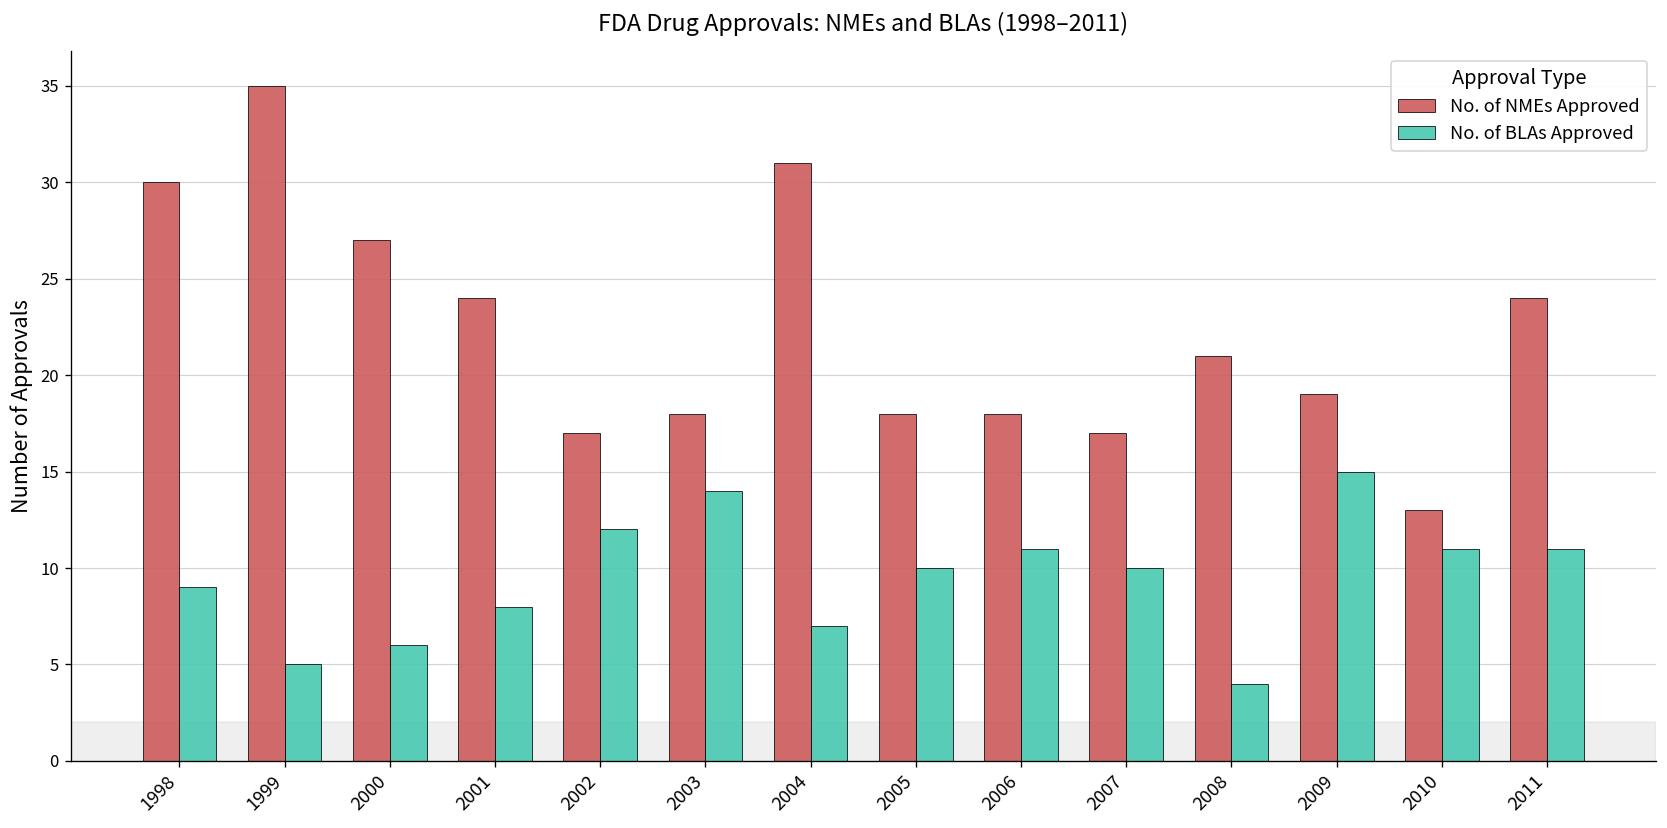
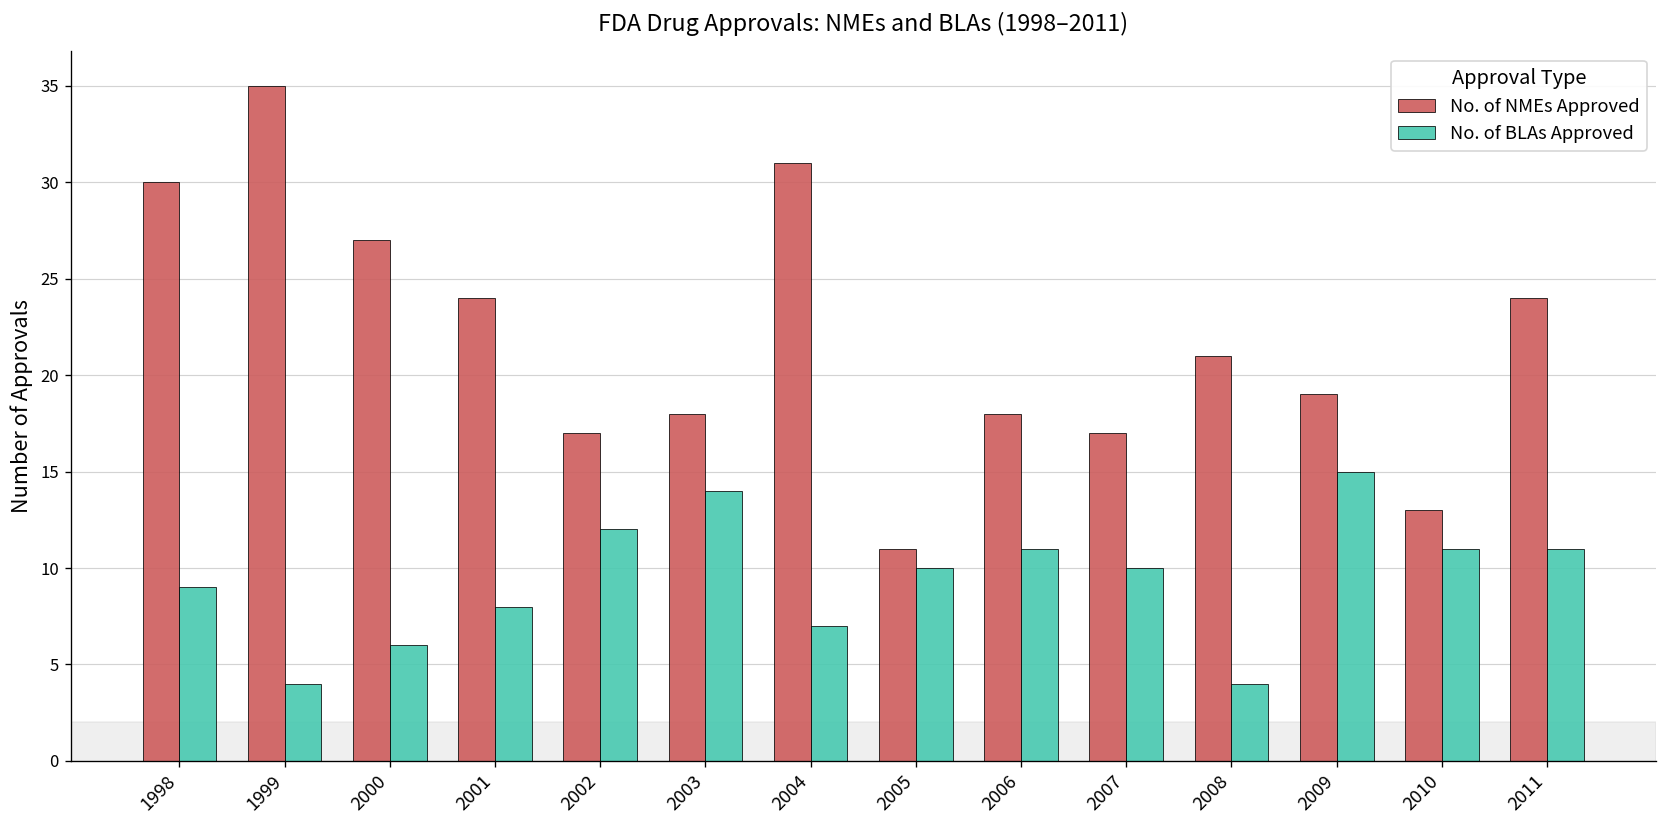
No. of BLAs Approved, 1999: 5 -> 4
No. of NMEs Approved, 2005: 18 -> 11
